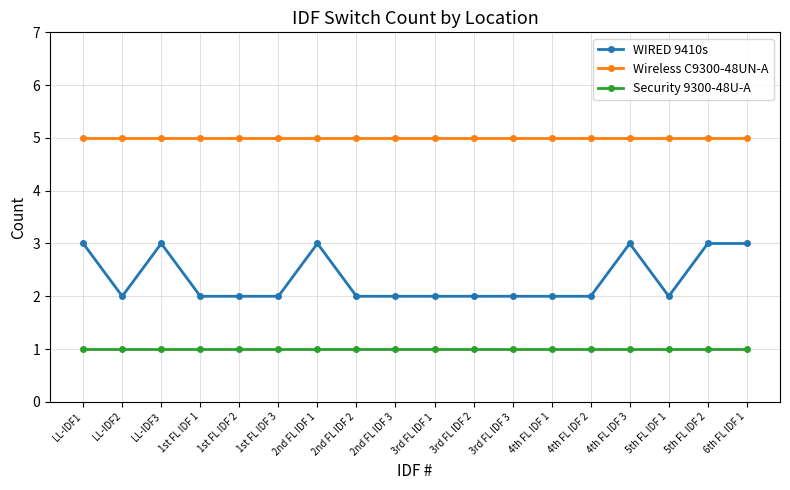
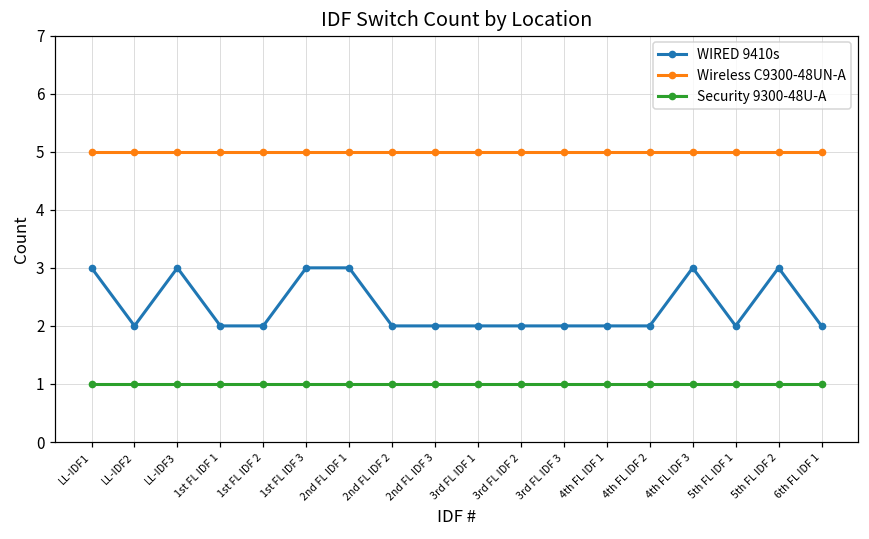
WIRED 9410s, 1st FL IDF 3: 2 -> 3
WIRED 9410s, 6th FL IDF 1: 3 -> 2
